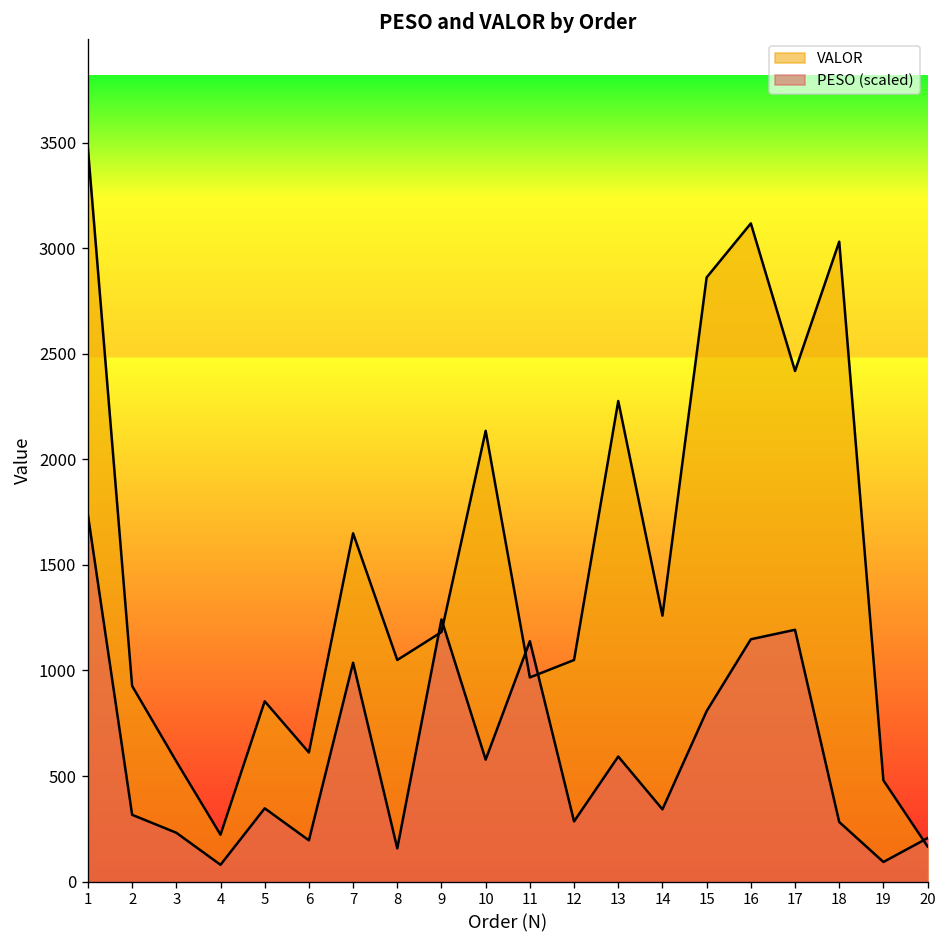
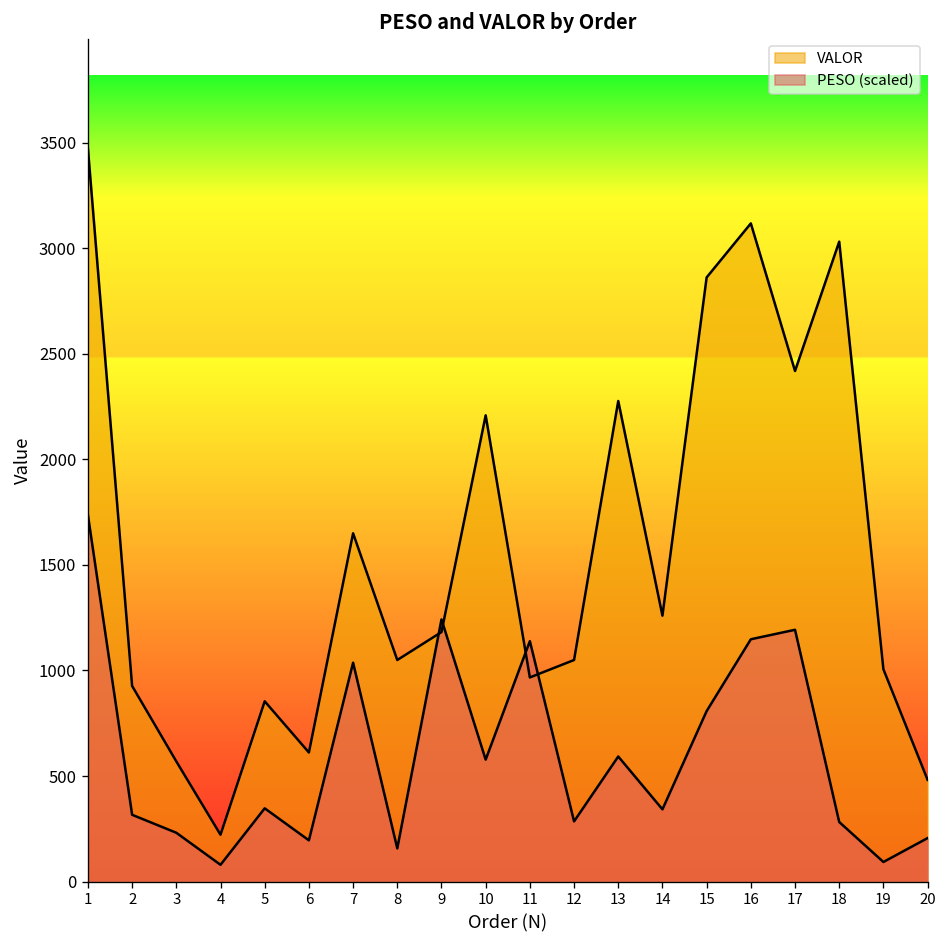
VALOR, 10: 2140 -> 2210
VALOR, 19: 480 -> 1010
VALOR, 20: 170 -> 480
